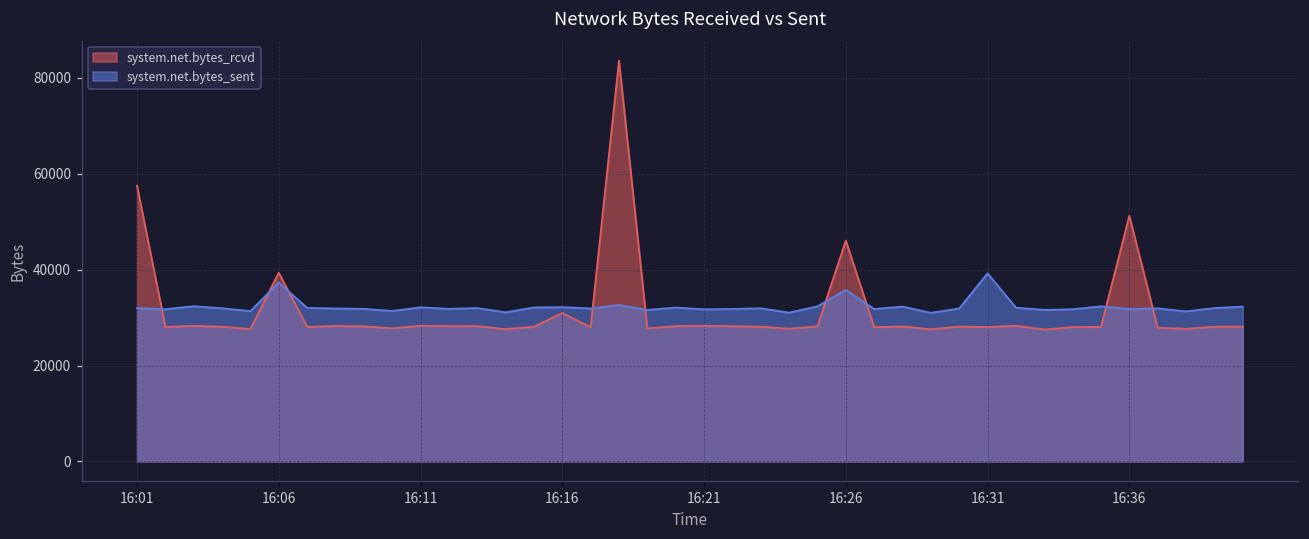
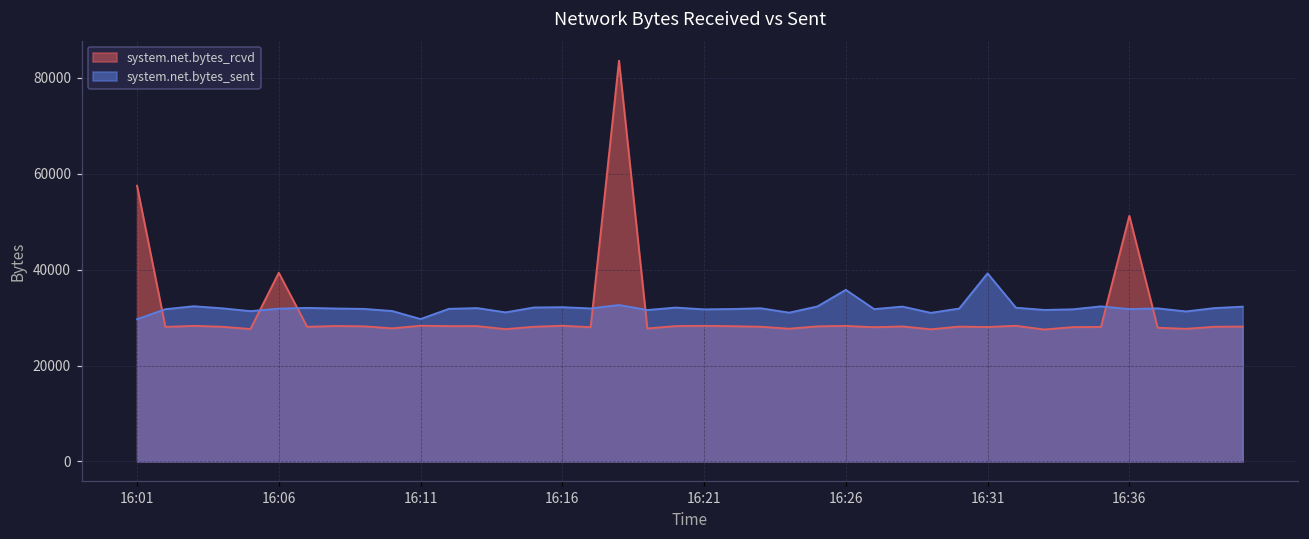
system.net.bytes_sent, 16:01: 32000 -> 30000
system.net.bytes_sent, 16:06: 37000 -> 32000
system.net.bytes_sent, 16:11: 32000 -> 30000
system.net.bytes_rcvd, 16:16: 31000 -> 28000
system.net.bytes_rcvd, 16:26: 46000 -> 28000
